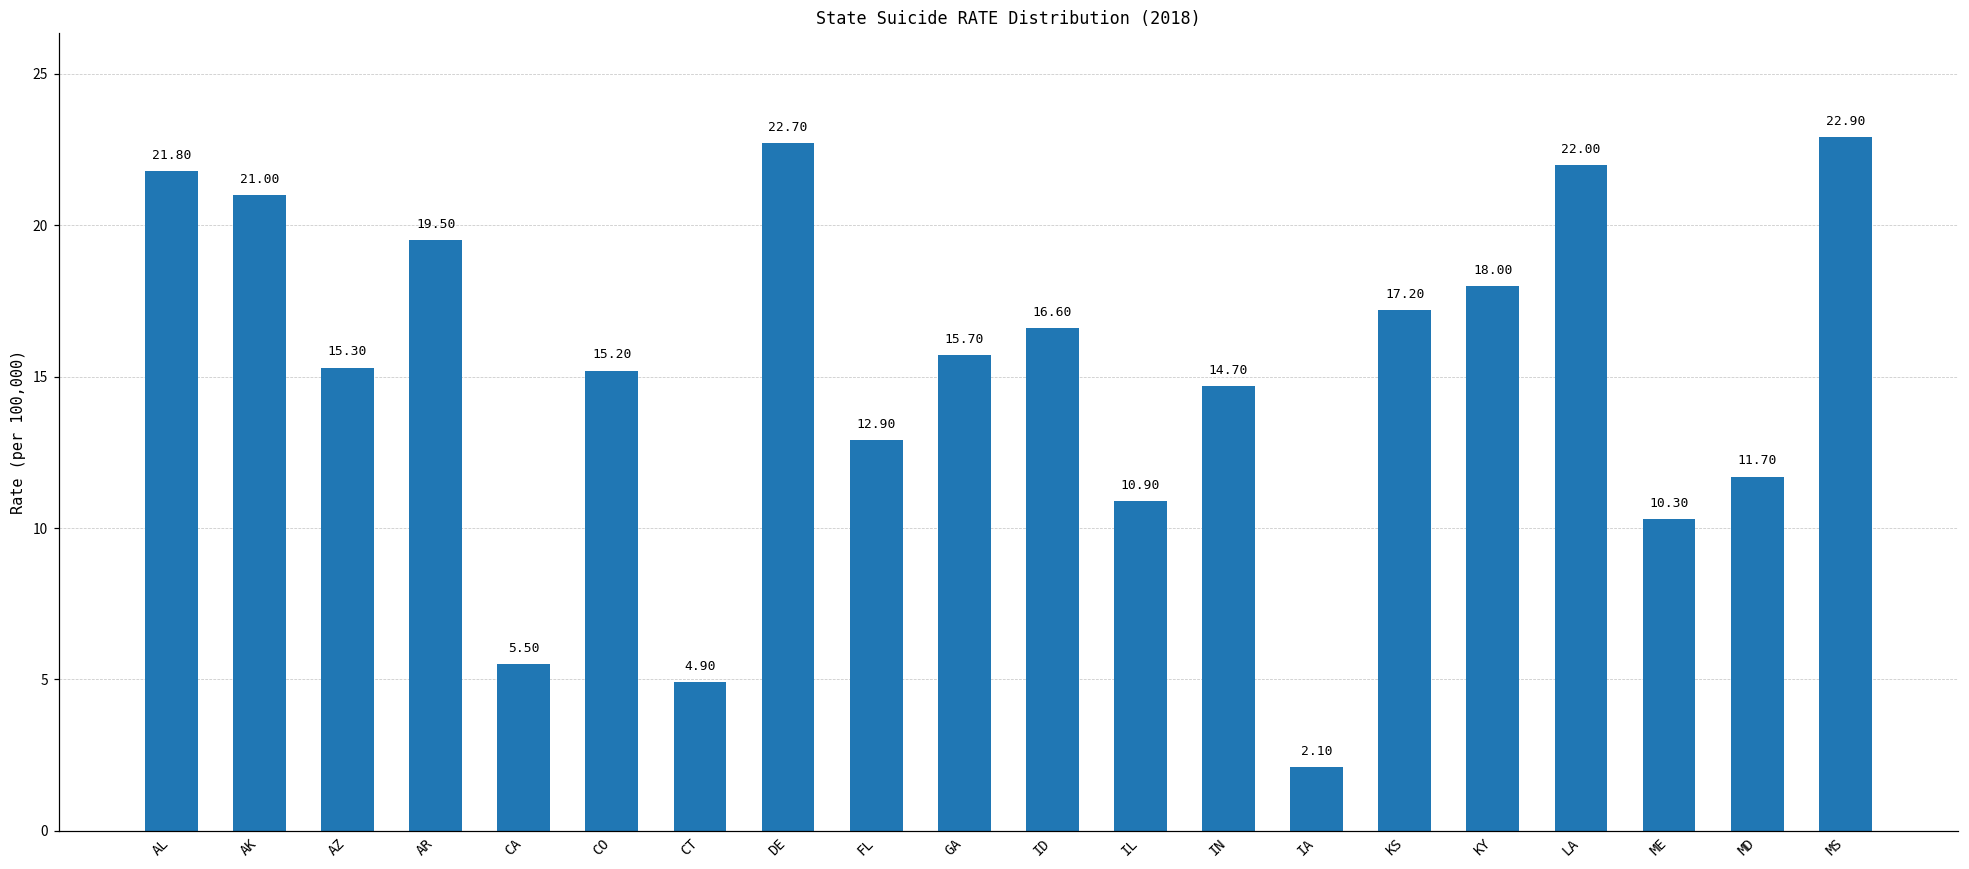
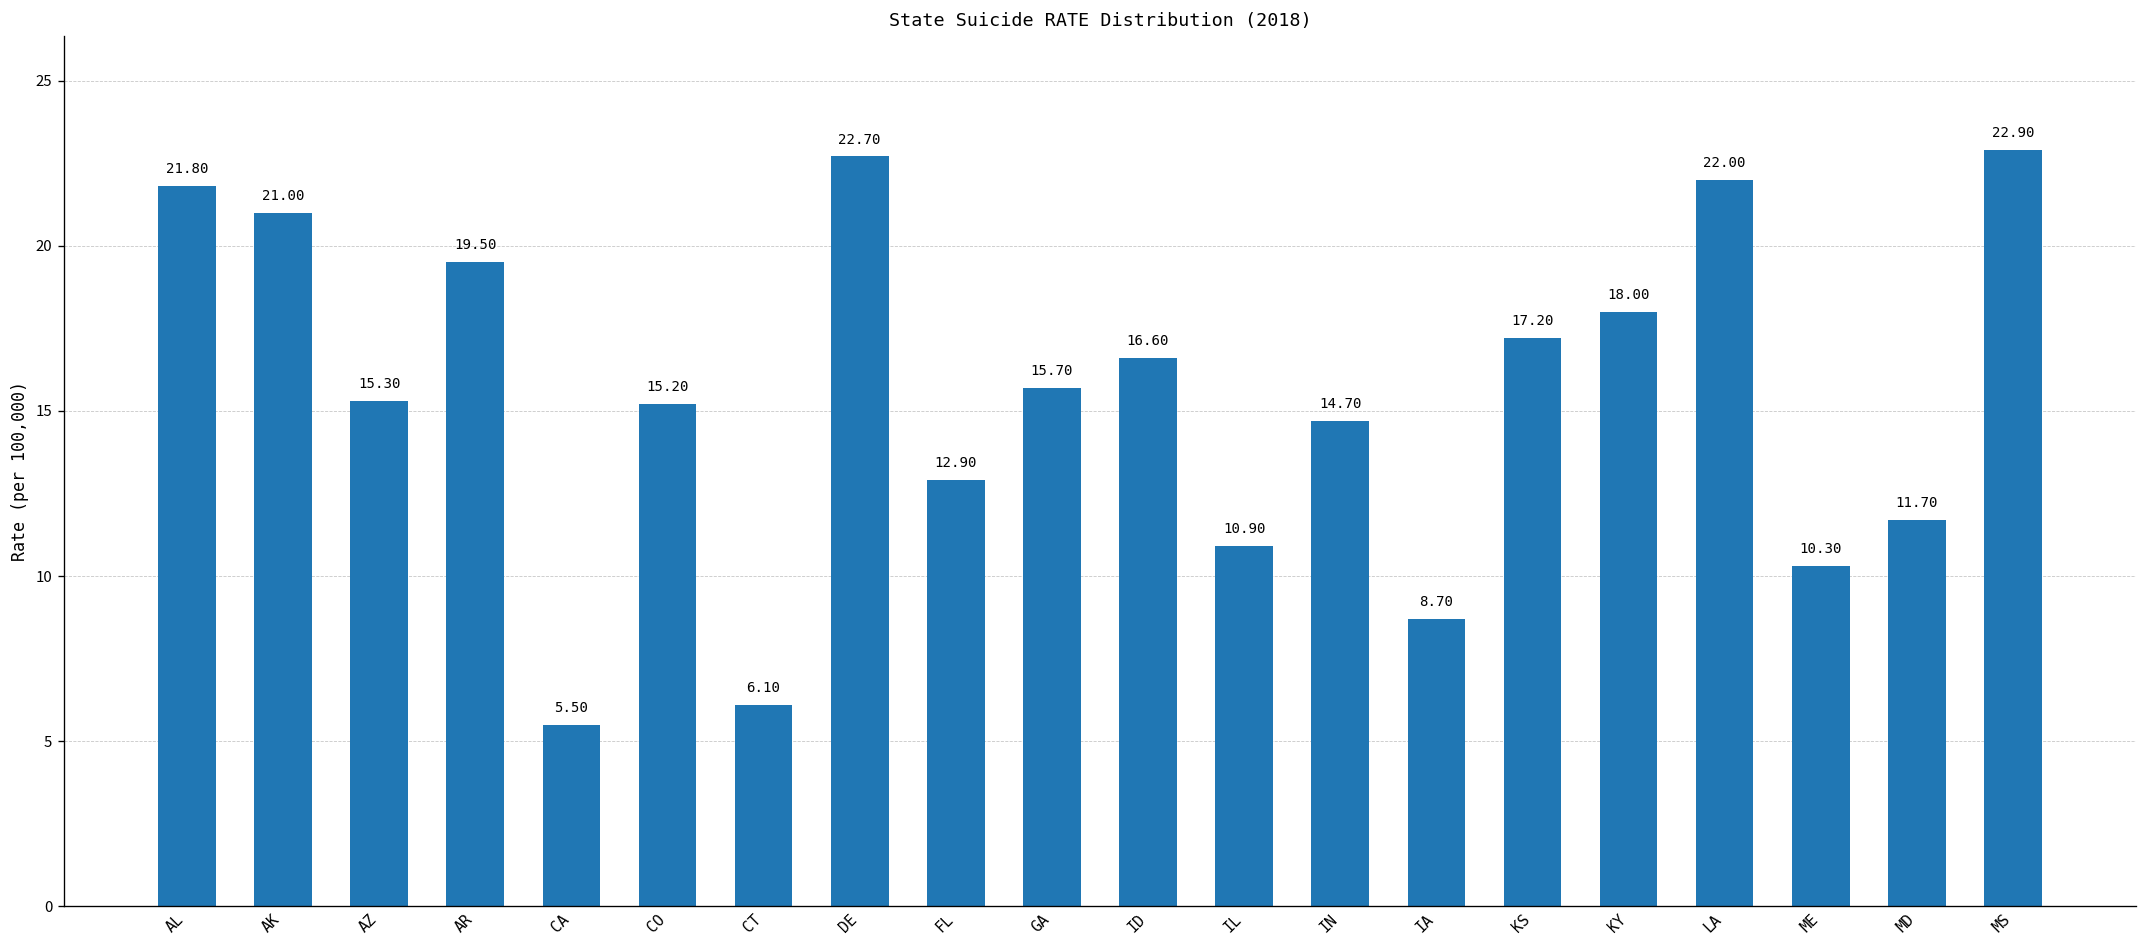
CT: 4.90 -> 6.10
IA: 2.10 -> 8.70
